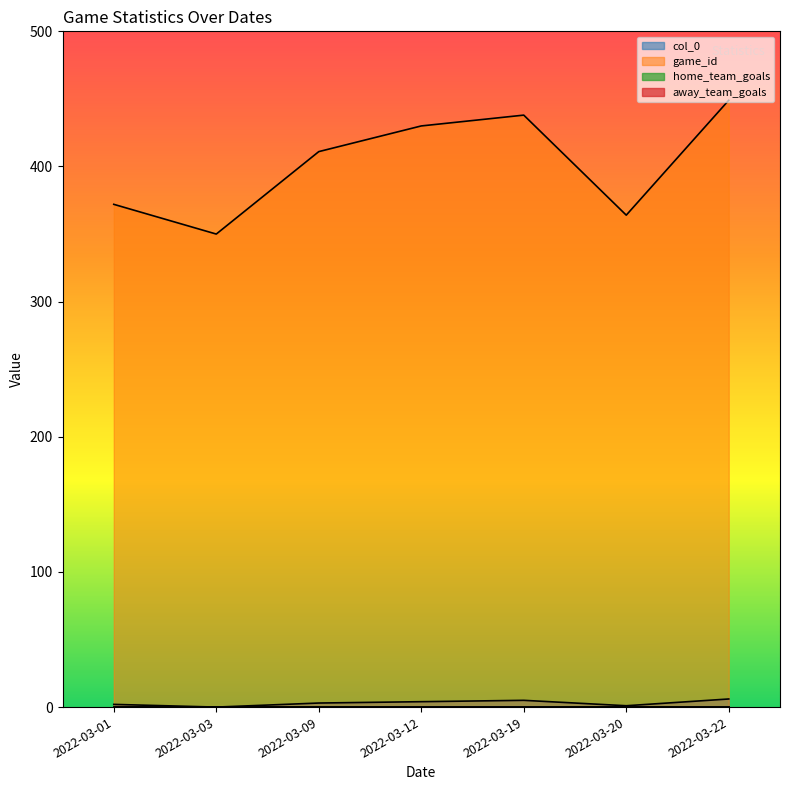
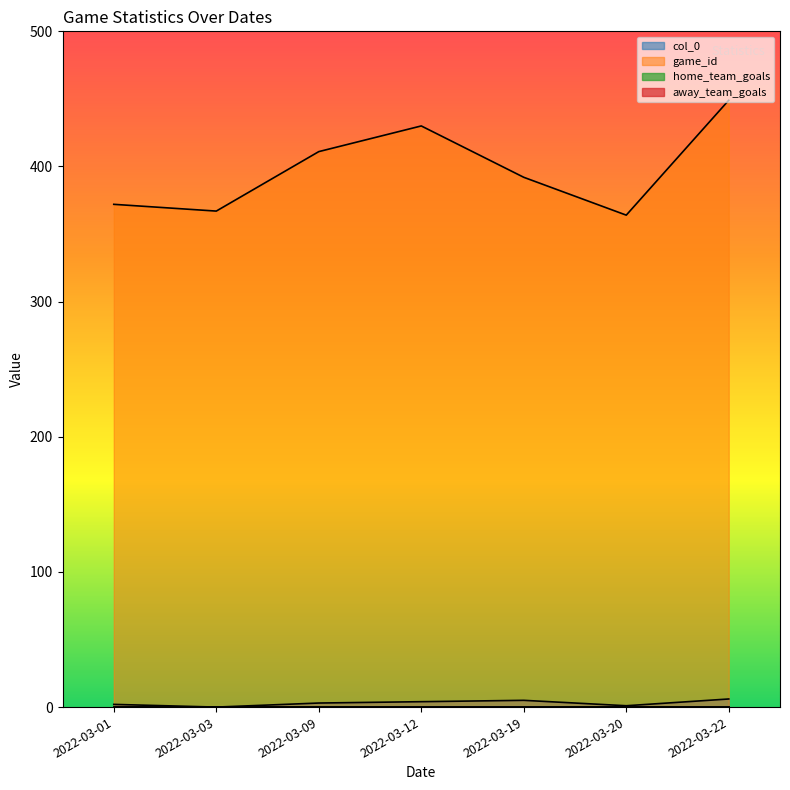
game_id, 2022-03-03: 350 -> 367
game_id, 2022-03-19: 438 -> 392
